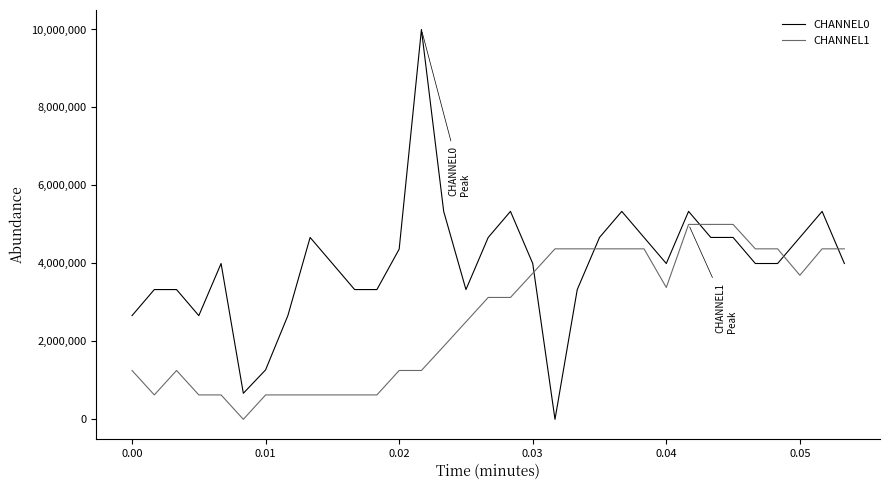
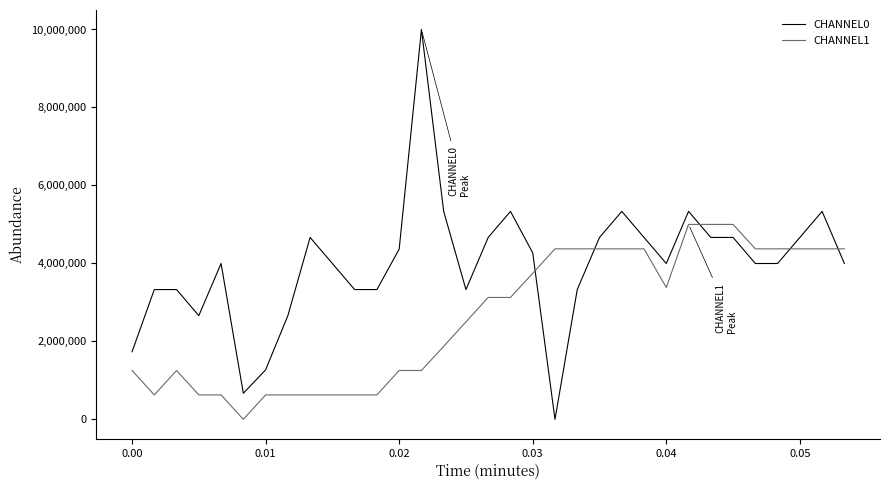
CHANNEL0, 0.00: 2,700,000 -> 1,700,000
CHANNEL0, 0.03: 4,000,000 -> 4,300,000
CHANNEL1, 0.05: 3,700,000 -> 4,400,000
